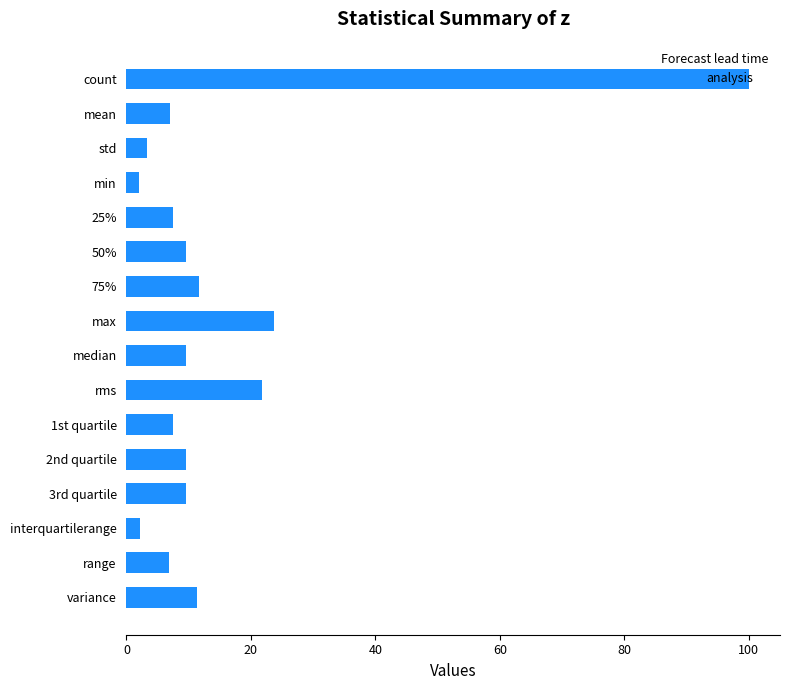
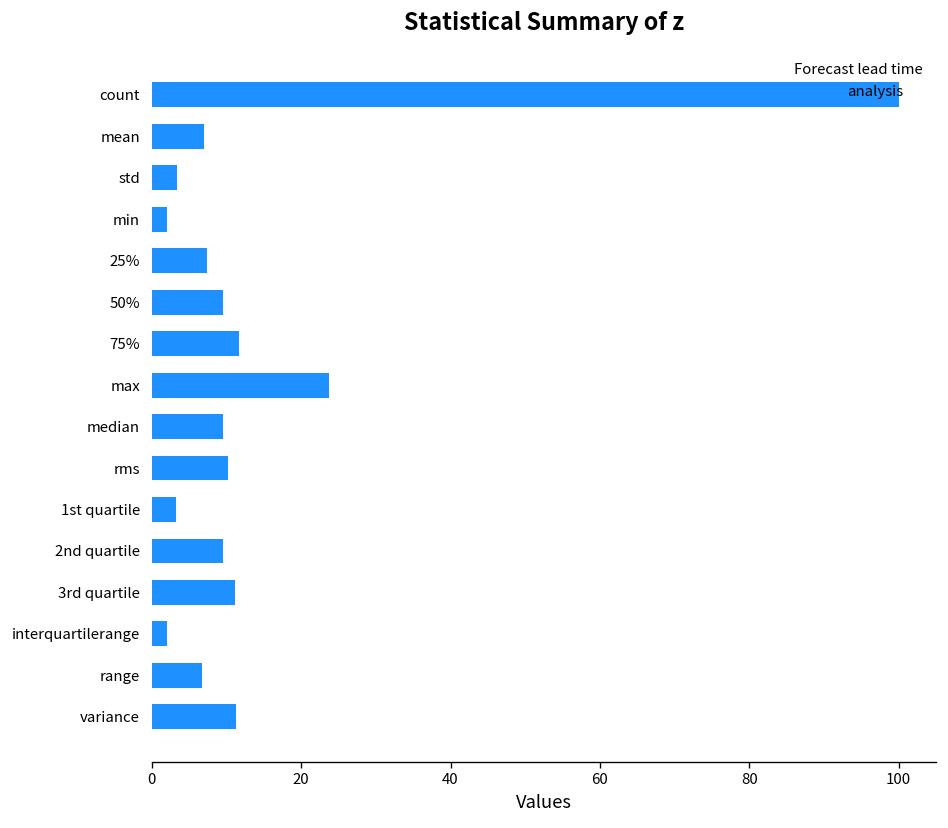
rms: 22 -> 10
1st quartile: 7 -> 3
3rd quartile: 10 -> 11
